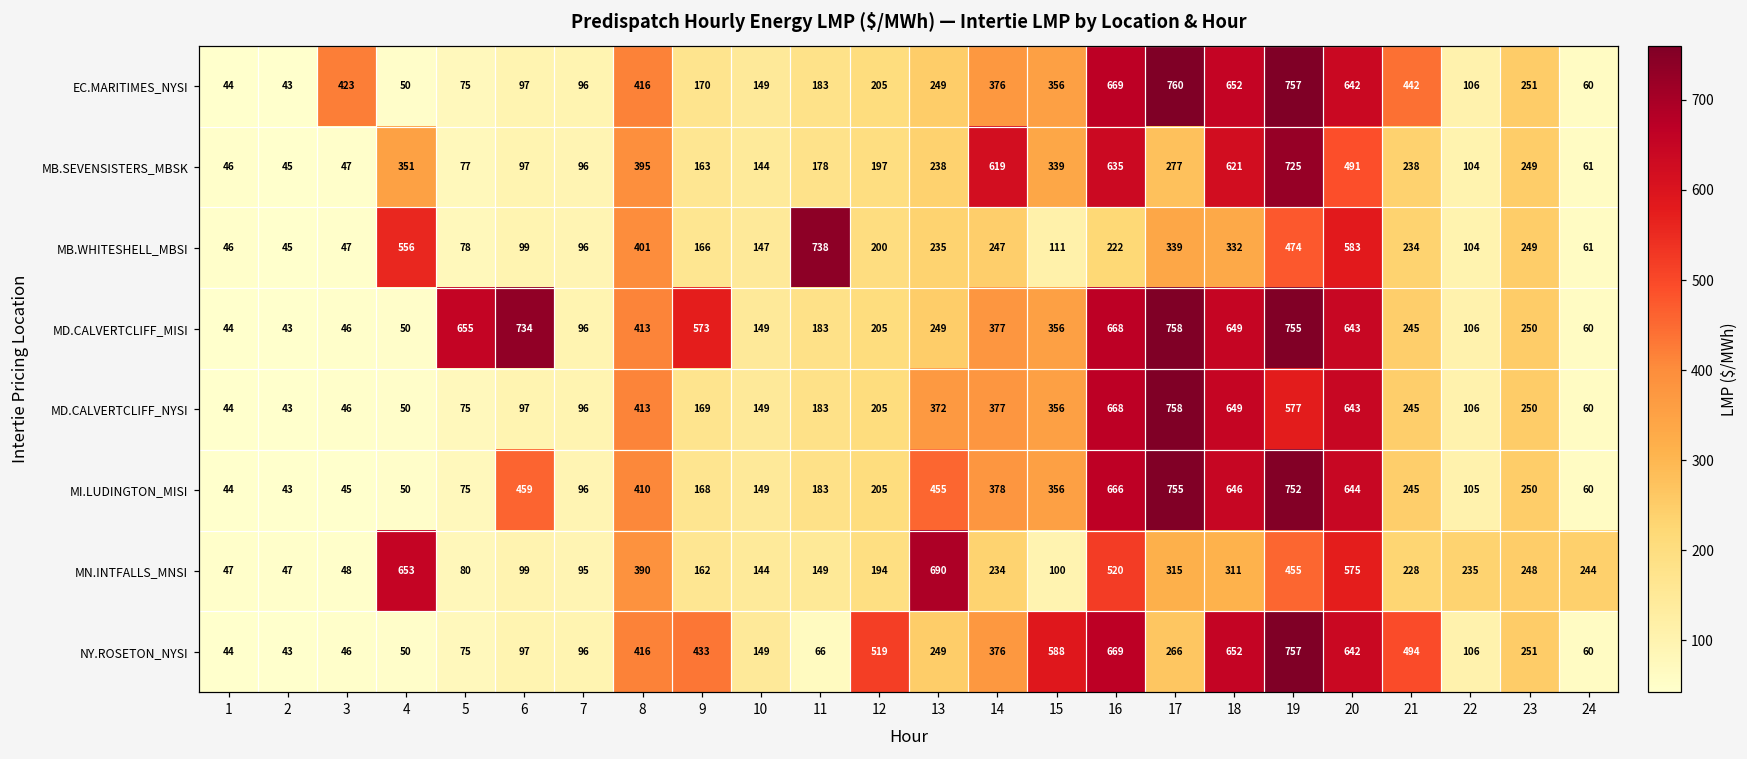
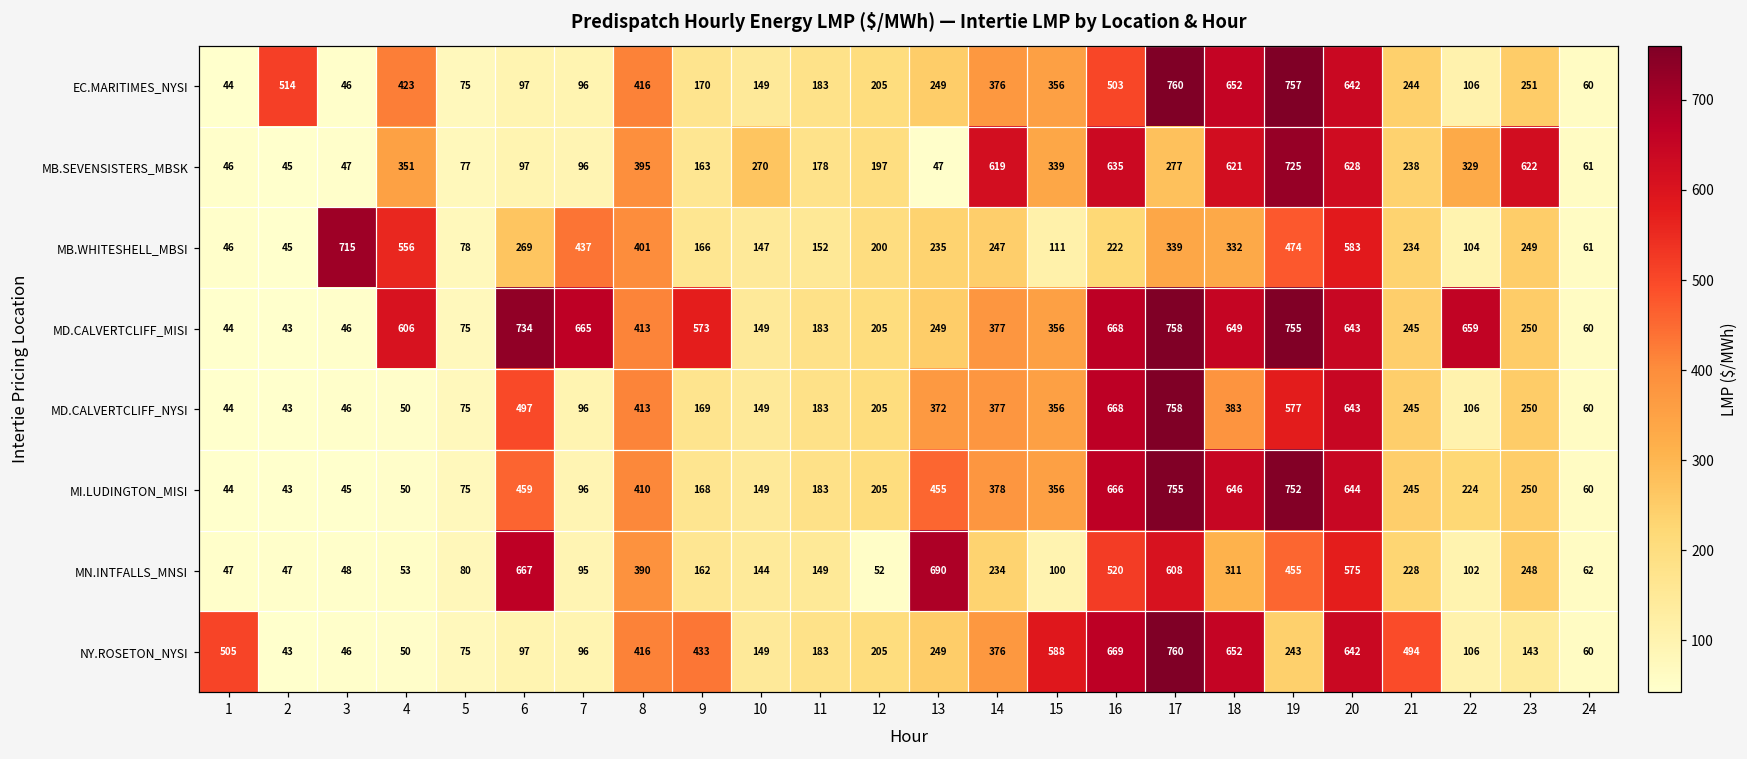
EC.MARITIMES_NYSI, 2: 43 -> 514
EC.MARITIMES_NYSI, 3: 423 -> 46
EC.MARITIMES_NYSI, 4: 50 -> 423
EC.MARITIMES_NYSI, 16: 669 -> 503
EC.MARITIMES_NYSI, 21: 442 -> 244
MB.SEVENSISTERS_MBSK, 10: 144 -> 270
MB.SEVENSISTERS_MBSK, 13: 238 -> 47
MB.SEVENSISTERS_MBSK, 20: 491 -> 628
MB.SEVENSISTERS_MBSK, 22: 104 -> 329
MB.SEVENSISTERS_MBSK, 23: 249 -> 622
MB.WHITESHELL_MBSI, 3: 47 -> 715
MB.WHITESHELL_MBSI, 6: 99 -> 269
MB.WHITESHELL_MBSI, 7: 96 -> 437
MB.WHITESHELL_MBSI, 11: 738 -> 152
MD.CALVERTCLIFF_MISI, 4: 50 -> 606
MD.CALVERTCLIFF_MISI, 5: 655 -> 75
MD.CALVERTCLIFF_MISI, 7: 96 -> 665
MD.CALVERTCLIFF_MISI, 22: 106 -> 659
MD.CALVERTCLIFF_NYSI, 6: 97 -> 497
MD.CALVERTCLIFF_NYSI, 18: 649 -> 383
MI.LUDINGTON_MISI, 22: 105 -> 224
MN.INTFALLS_MNSI, 4: 653 -> 53
MN.INTFALLS_MNSI, 6: 99 -> 667
MN.INTFALLS_MNSI, 12: 194 -> 52
MN.INTFALLS_MNSI, 17: 315 -> 608
MN.INTFALLS_MNSI, 22: 235 -> 102
MN.INTFALLS_MNSI, 24: 244 -> 62
NY.ROSETON_NYSI, 1: 44 -> 505
NY.ROSETON_NYSI, 11: 66 -> 183
NY.ROSETON_NYSI, 12: 519 -> 205
NY.ROSETON_NYSI, 17: 266 -> 760
NY.ROSETON_NYSI, 19: 757 -> 243
NY.ROSETON_NYSI, 23: 251 -> 143
